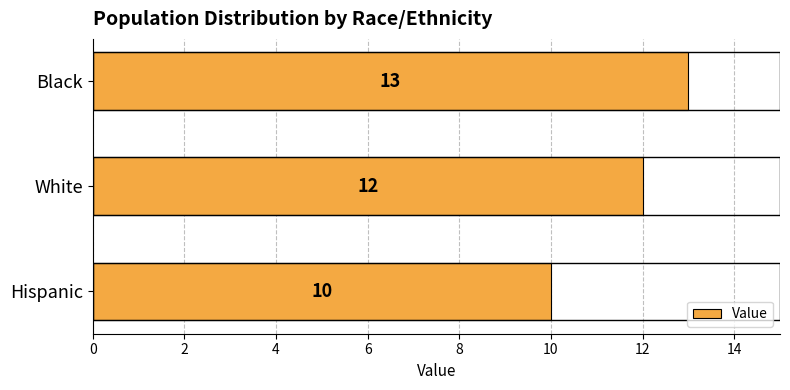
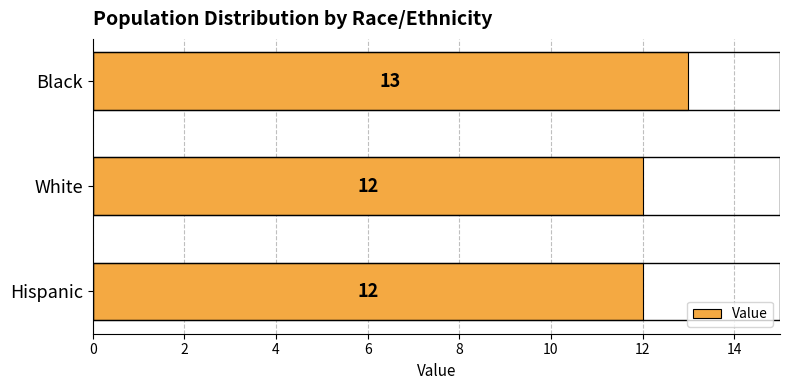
Hispanic: 10 -> 12
